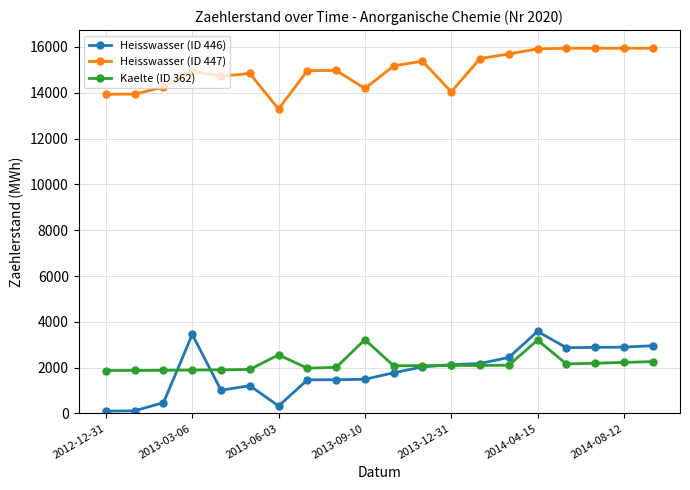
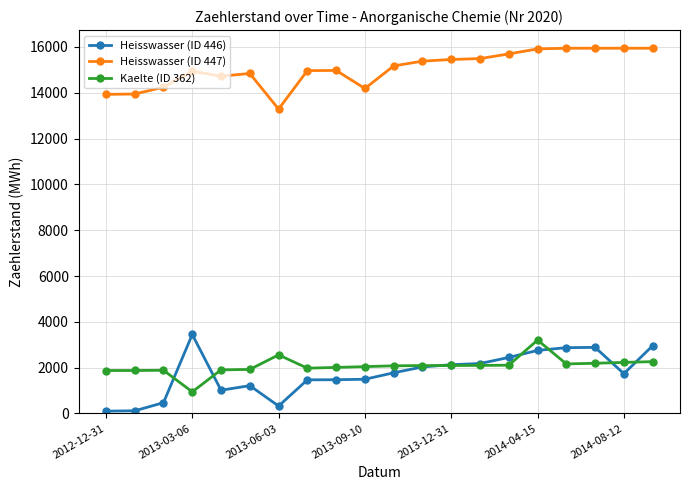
Kaelte (ID 362), 2013-03-06: 1900 -> 900
Kaelte (ID 362), 2013-09-10: 3200 -> 2000
Heisswasser (ID 447), 2013-12-31: 14000 -> 15400
Heisswasser (ID 446), 2014-04-15: 3600 -> 2800
Heisswasser (ID 446), 2014-08-12: 2900 -> 1700
